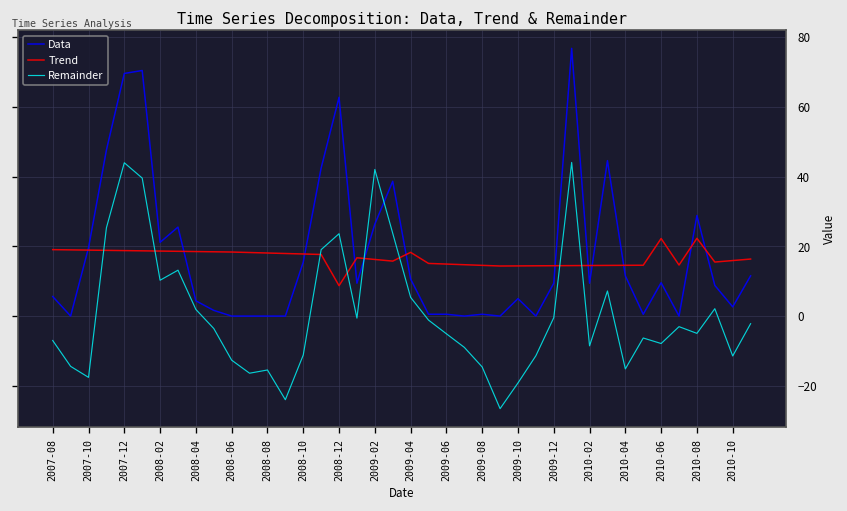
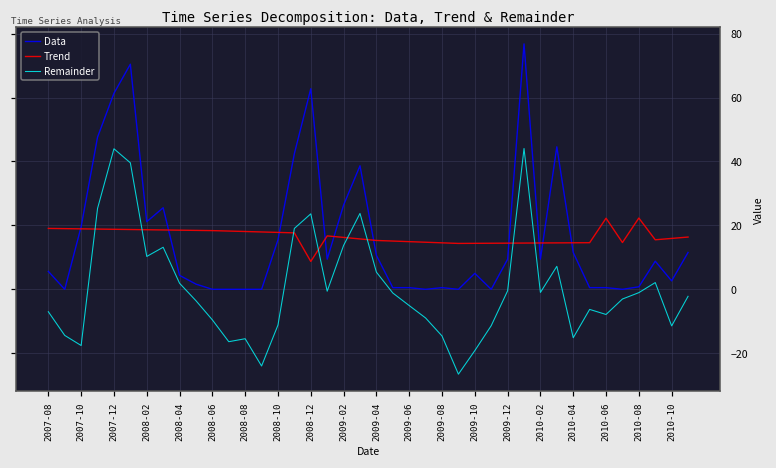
Data, 2007-12: 70 -> 61
Remainder, 2008-06: -13 -> -10
Remainder, 2009-02: 42 -> 14
Trend, 2009-04: 18 -> 15
Remainder, 2010-02: -9 -> -1
Data, 2010-06: 10 -> 1
Data, 2010-08: 29 -> 1
Remainder, 2010-08: -5 -> -1
